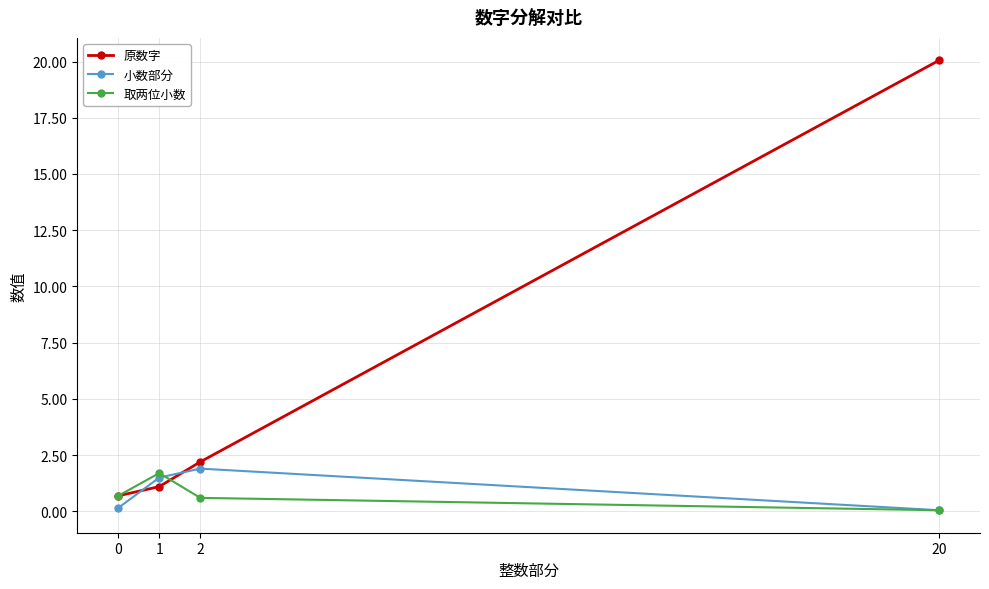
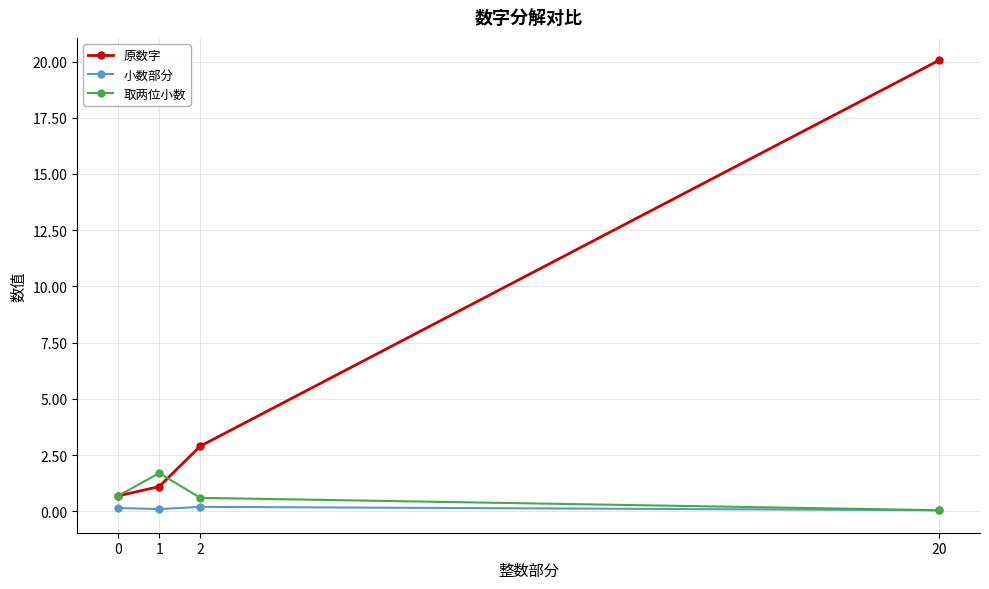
小数部分, 1: 1.5 -> 0.1
原数字, 2: 2.2 -> 2.9
小数部分, 2: 1.9 -> 0.2
